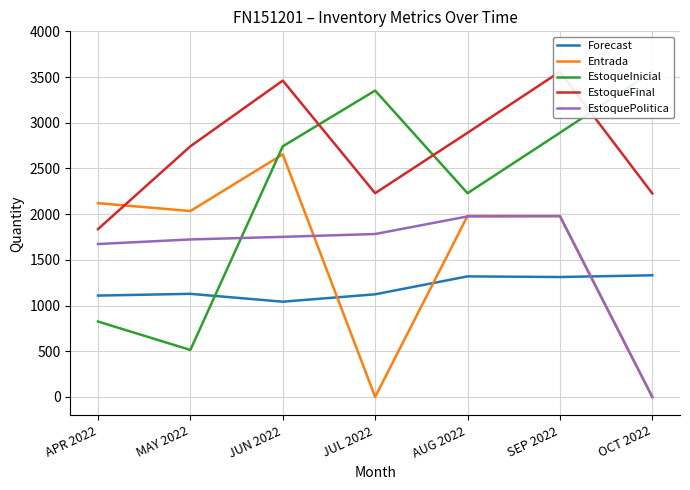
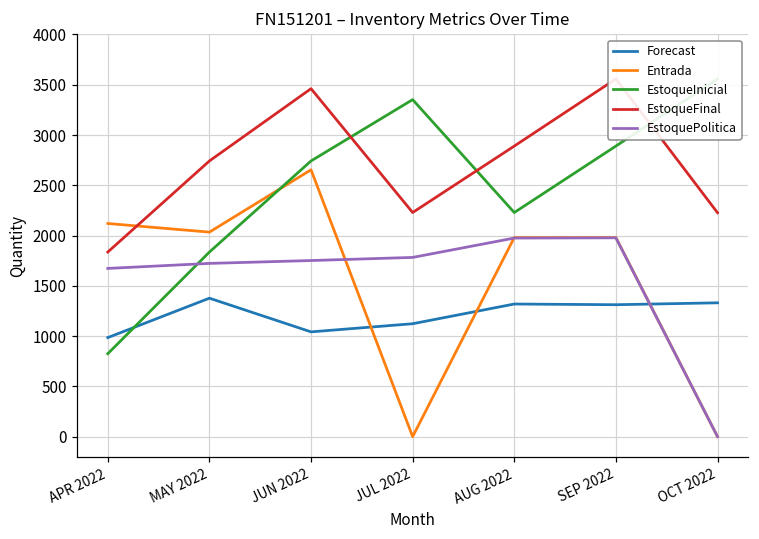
Forecast, APR 2022: 1100 -> 1000
Forecast, MAY 2022: 1100 -> 1400
EstoqueInicial, MAY 2022: 500 -> 1800
